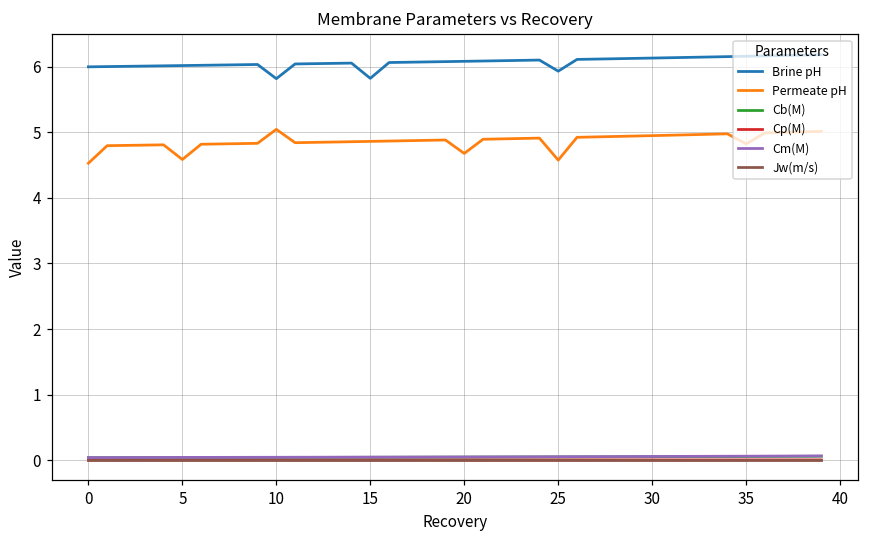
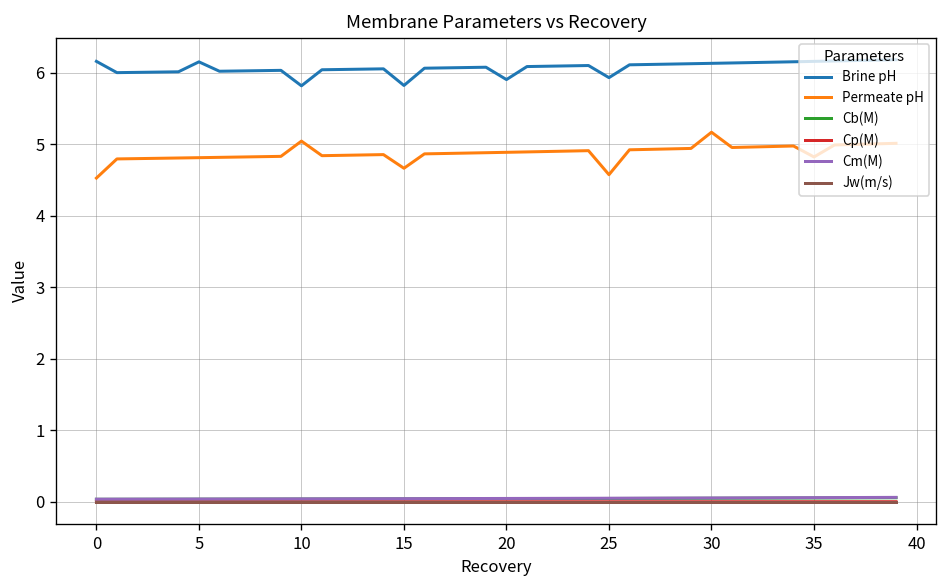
Brine pH, 0: 6.0 -> 6.2
Brine pH, 5: 6.0 -> 6.2
Permeate pH, 5: 4.6 -> 4.8
Permeate pH, 15: 4.9 -> 4.7
Brine pH, 20: 6.1 -> 5.9
Permeate pH, 20: 4.7 -> 4.9
Permeate pH, 30: 5.0 -> 5.2
